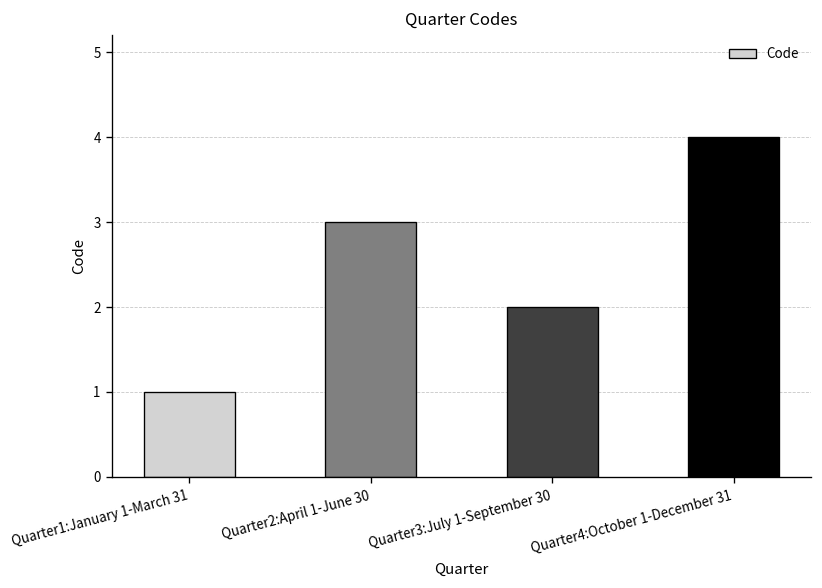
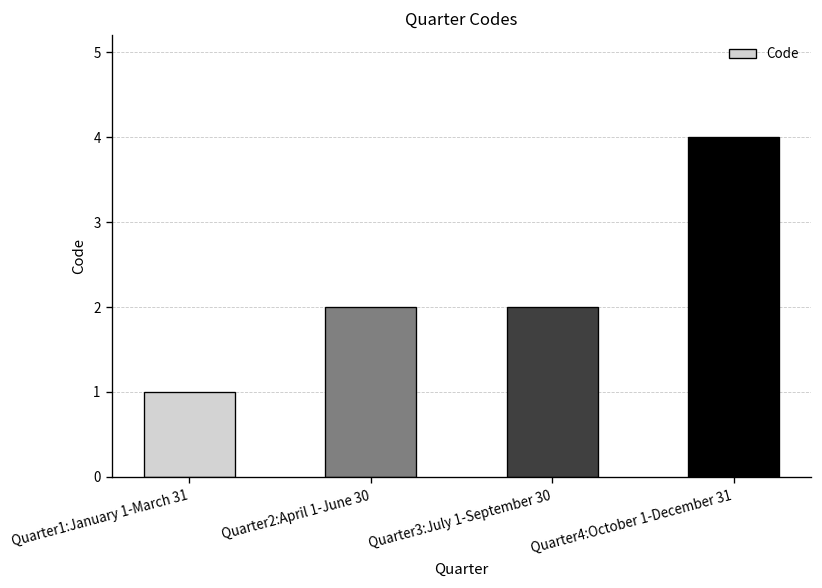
Quarter2:April 1-June 30: 3 -> 2
